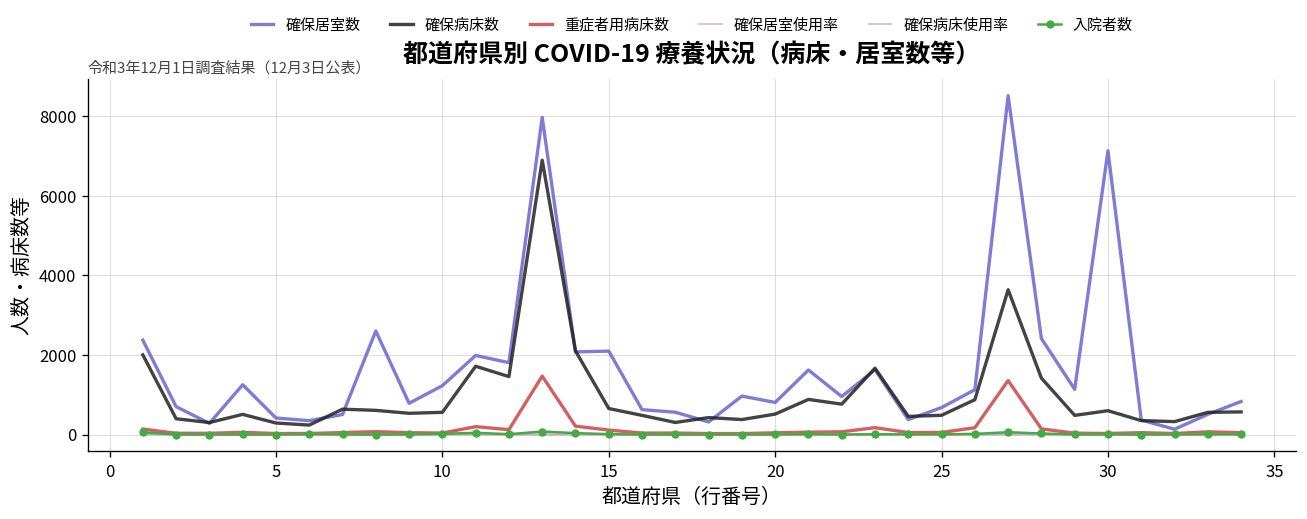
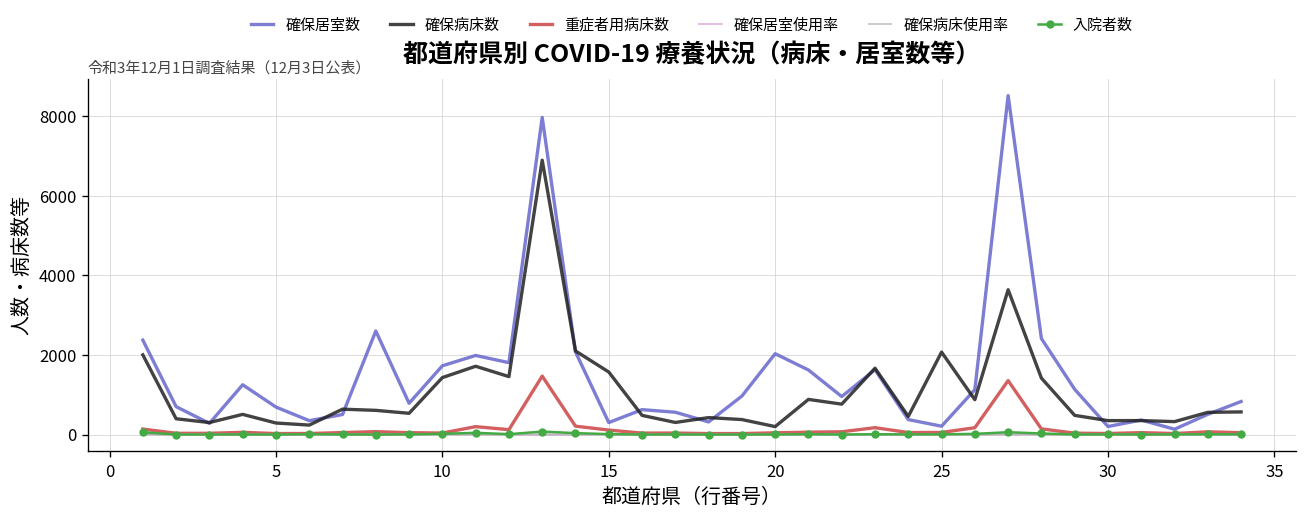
確保居室数, 5: 400 -> 700
確保居室数, 10: 1200 -> 1700
確保病床数, 10: 600 -> 1400
確保居室数, 15: 2100 -> 300
確保病床数, 15: 700 -> 1600
確保居室数, 20: 800 -> 2000
確保病床数, 20: 500 -> 200
確保居室数, 25: 700 -> 200
確保病床数, 25: 500 -> 2100
確保居室数, 30: 7100 -> 200
確保病床数, 30: 600 -> 300
